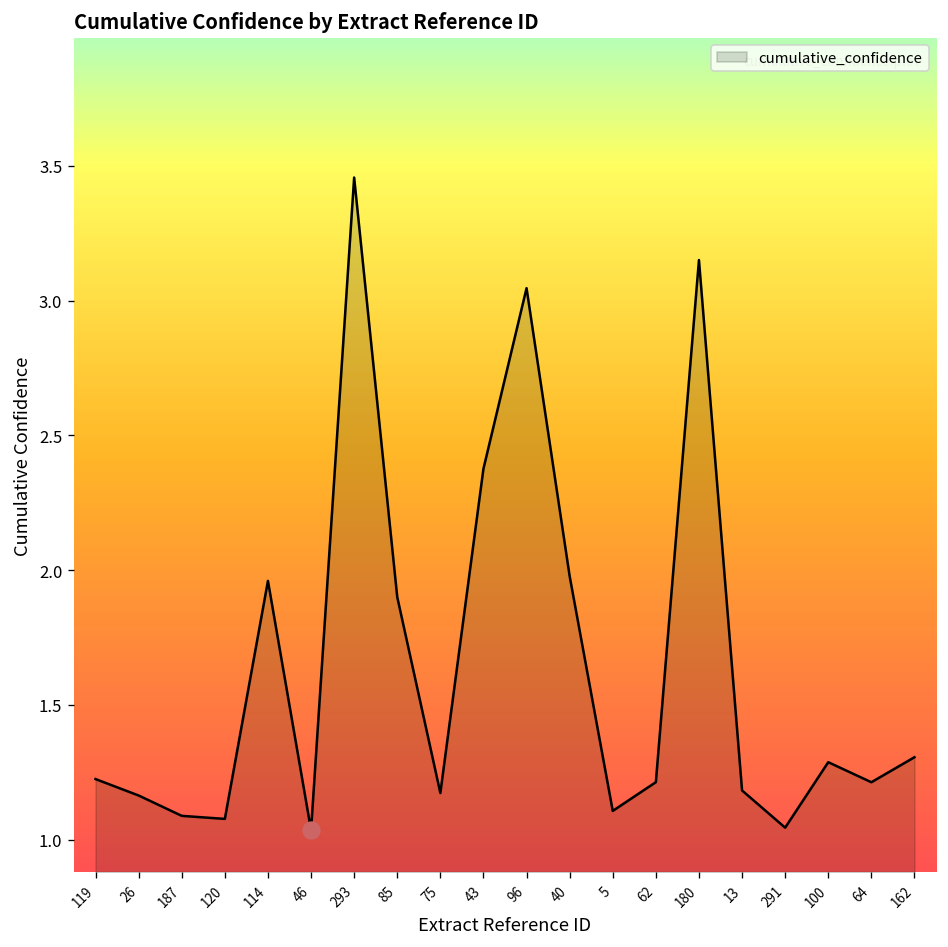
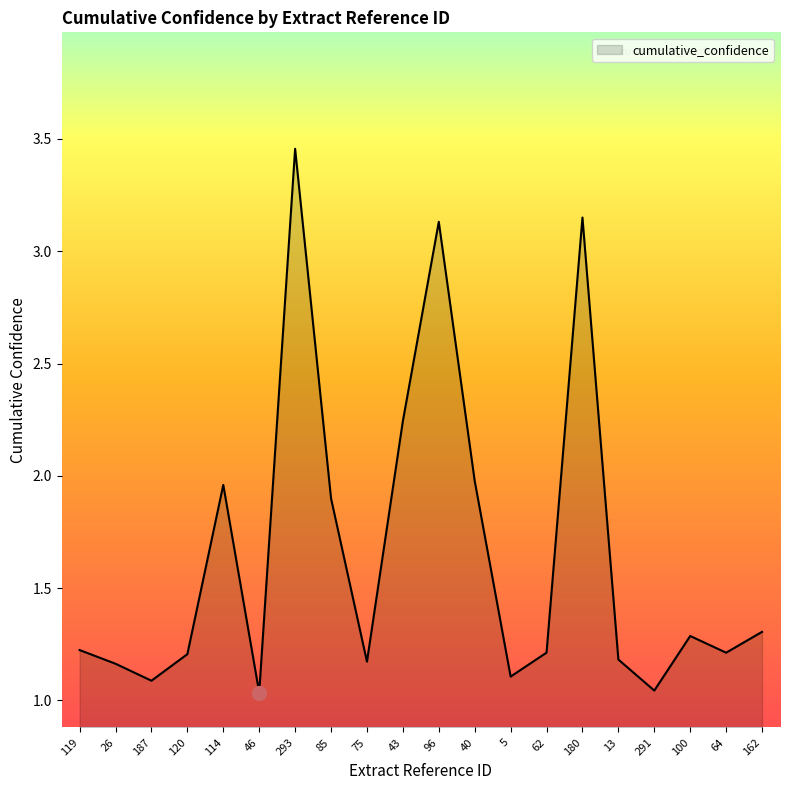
cumulative_confidence, 120: 1.08 -> 1.21
cumulative_confidence, 43: 2.38 -> 2.24
cumulative_confidence, 96: 3.05 -> 3.13
